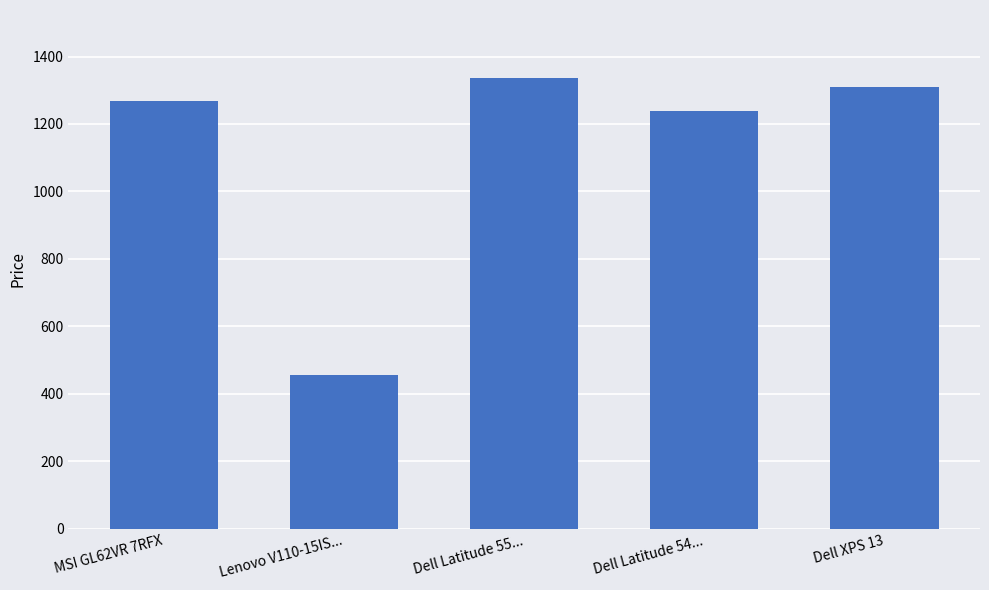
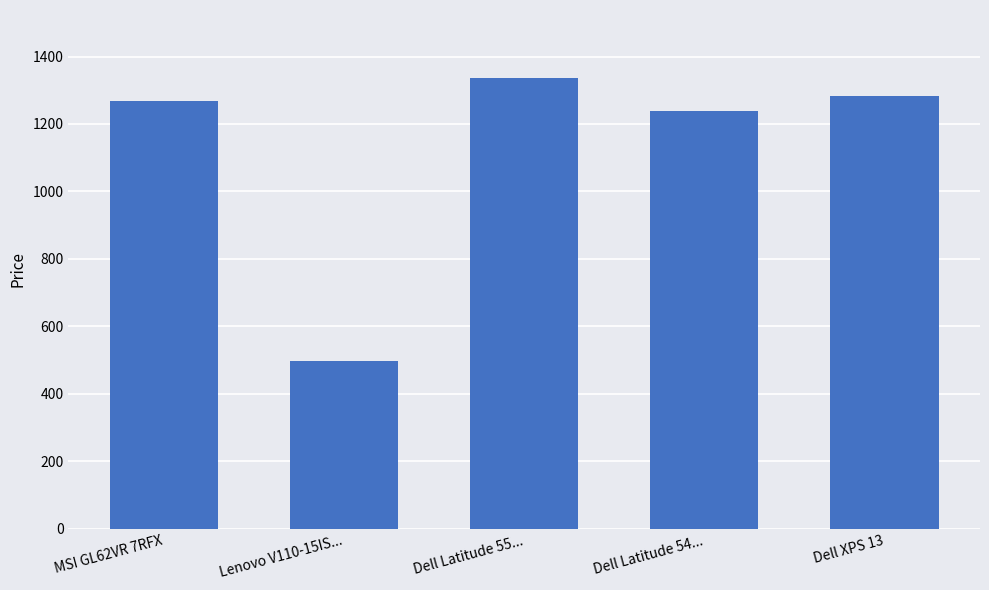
Lenovo V110-15IS...: 450 -> 500
Dell XPS 13: 1310 -> 1280
